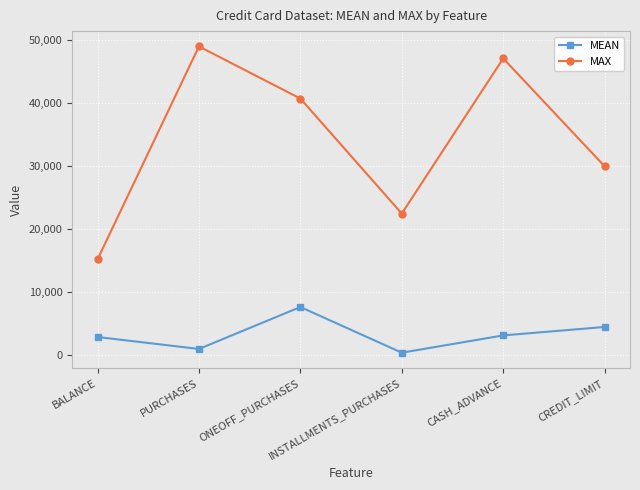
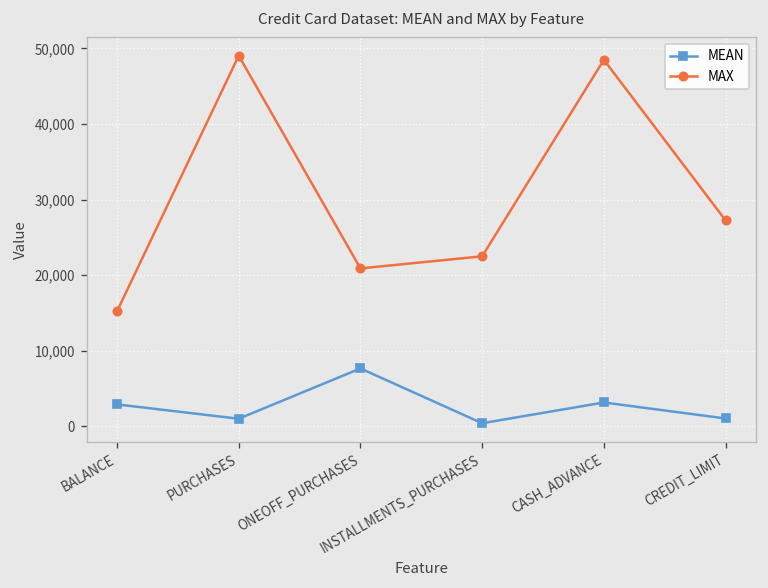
MAX, ONEOFF_PURCHASES: 41,000 -> 21,000
MAX, CASH_ADVANCE: 47,000 -> 48,000
MEAN, CREDIT_LIMIT: 4,000 -> 1,000
MAX, CREDIT_LIMIT: 30,000 -> 27,000
